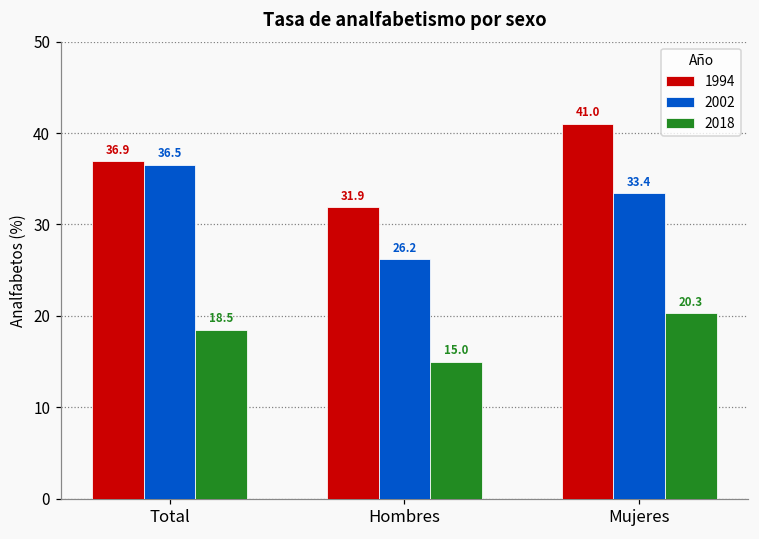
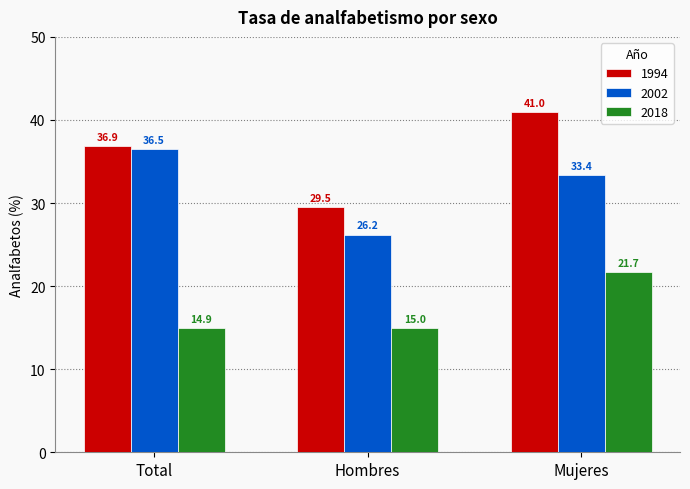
2018, Total: 18.5 -> 14.9
1994, Hombres: 31.9 -> 29.5
2018, Mujeres: 20.3 -> 21.7
